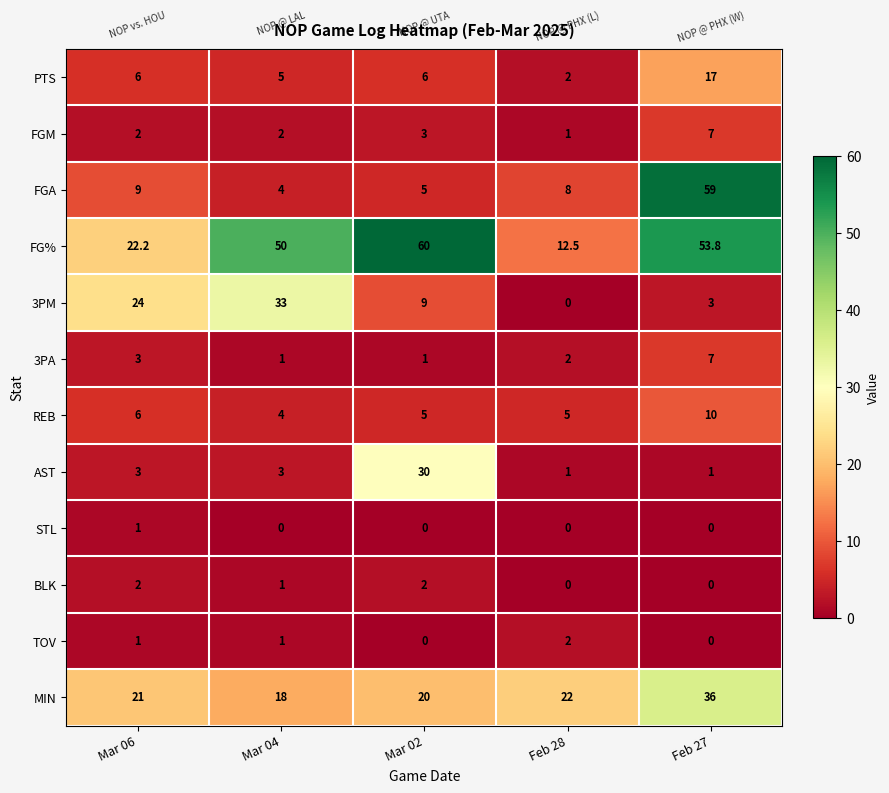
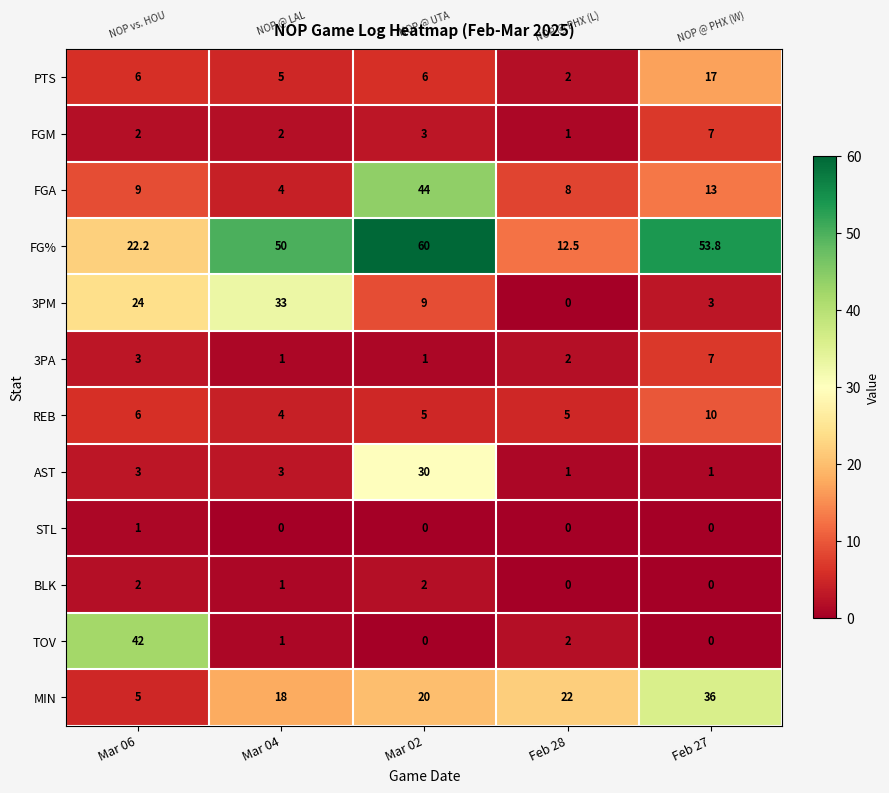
FGA, Mar 02: 5 -> 44
FGA, Feb 27: 59 -> 13
TOV, Mar 06: 1 -> 42
MIN, Mar 06: 21 -> 5
